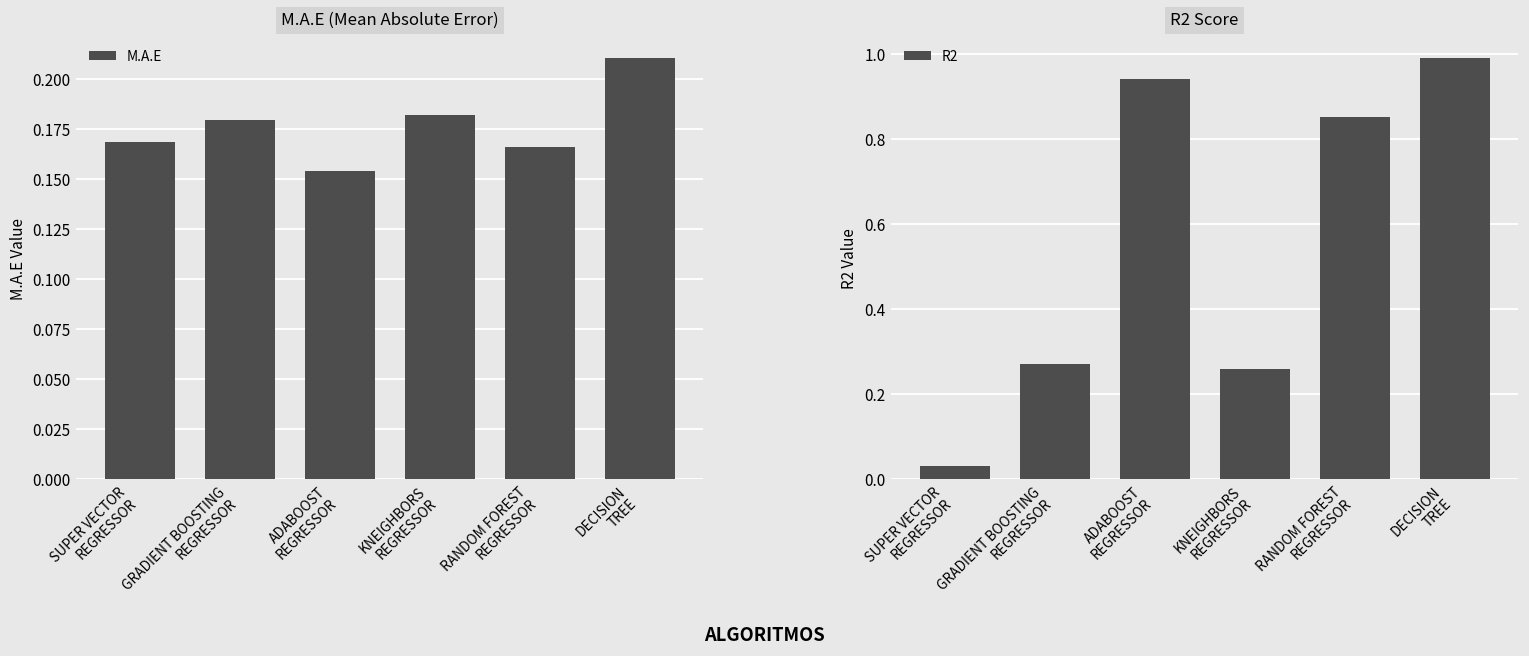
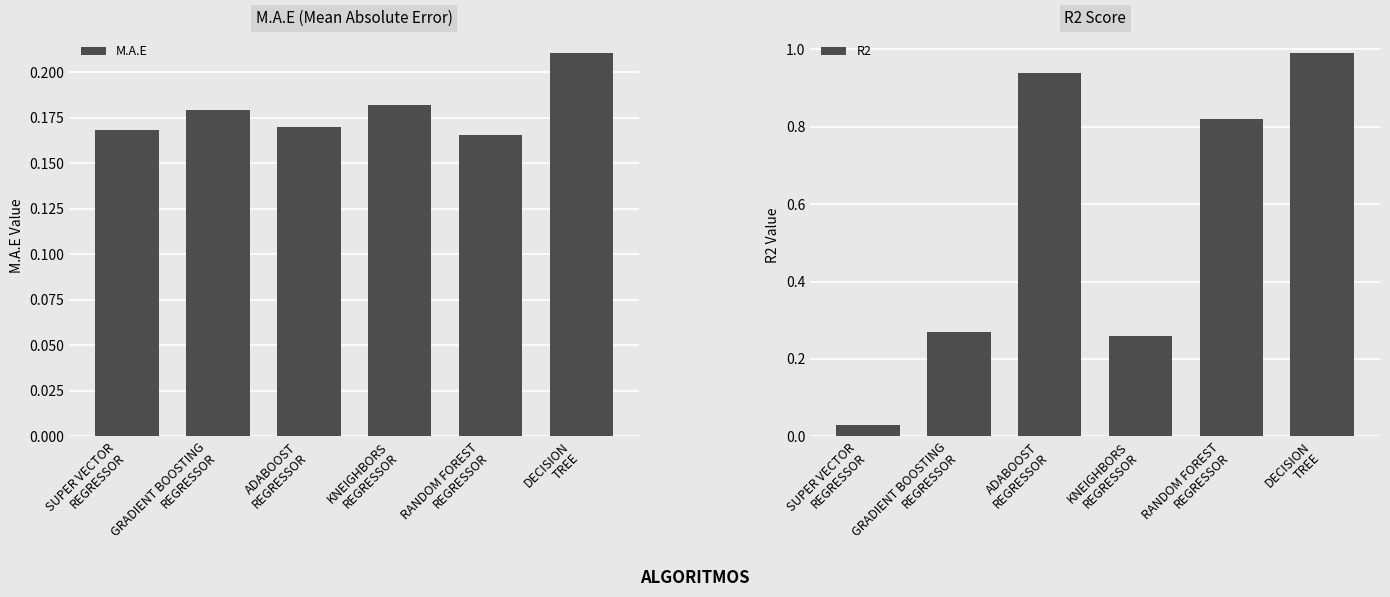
M.A.E (Mean Absolute Error), ADABOOST REGRESSOR: 0.154 -> 0.170
R2 Score, RANDOM FOREST REGRESSOR: 0.85 -> 0.82
